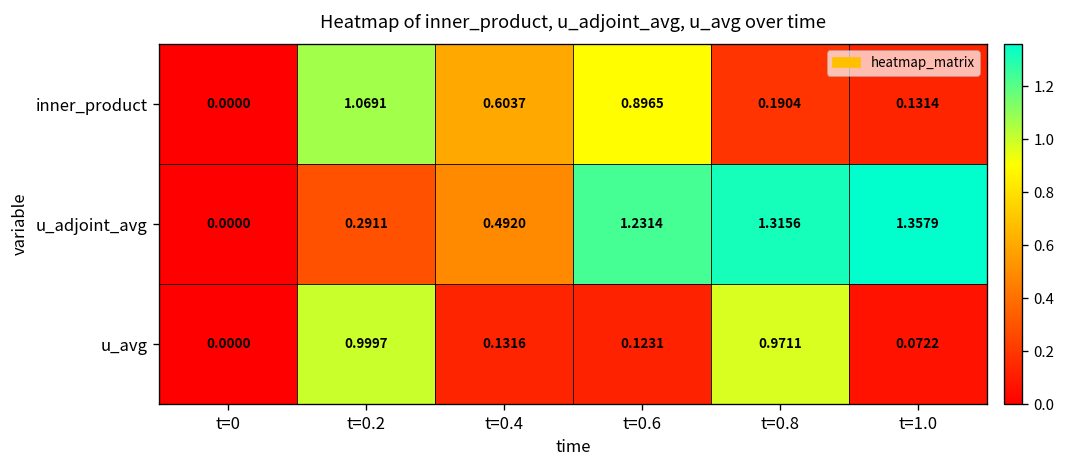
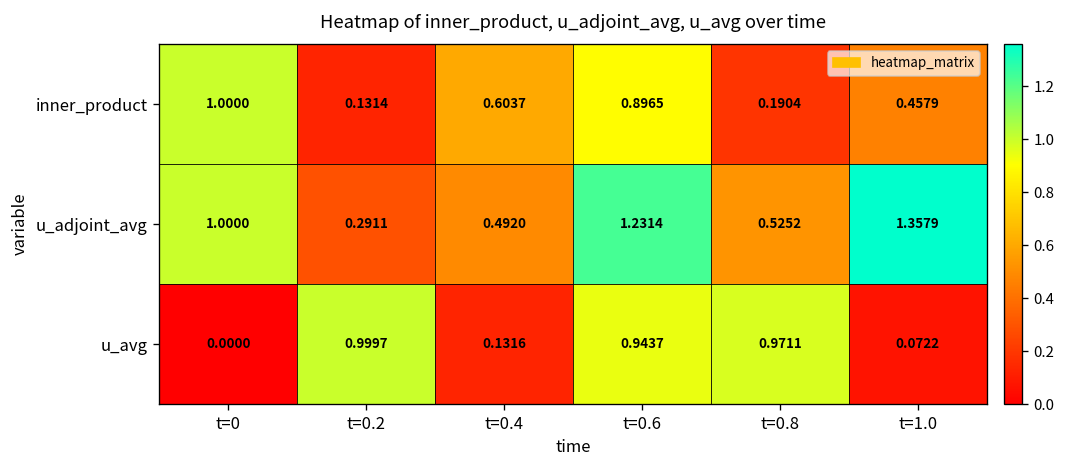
inner_product, t=0: 0.0000 -> 1.0000
inner_product, t=0.2: 1.0691 -> 0.1314
inner_product, t=1.0: 0.1314 -> 0.4579
u_adjoint_avg, t=0: 0.0000 -> 1.0000
u_adjoint_avg, t=0.8: 1.3156 -> 0.5252
u_avg, t=0.6: 0.1231 -> 0.9437
